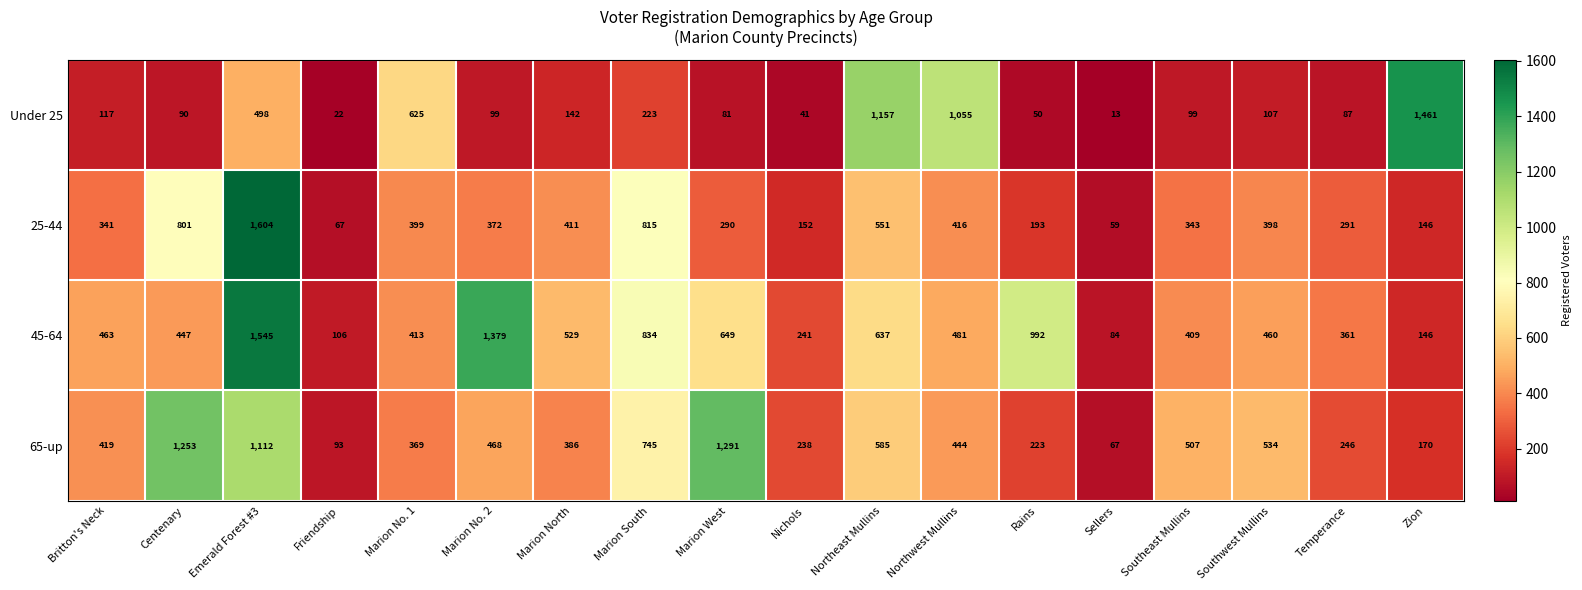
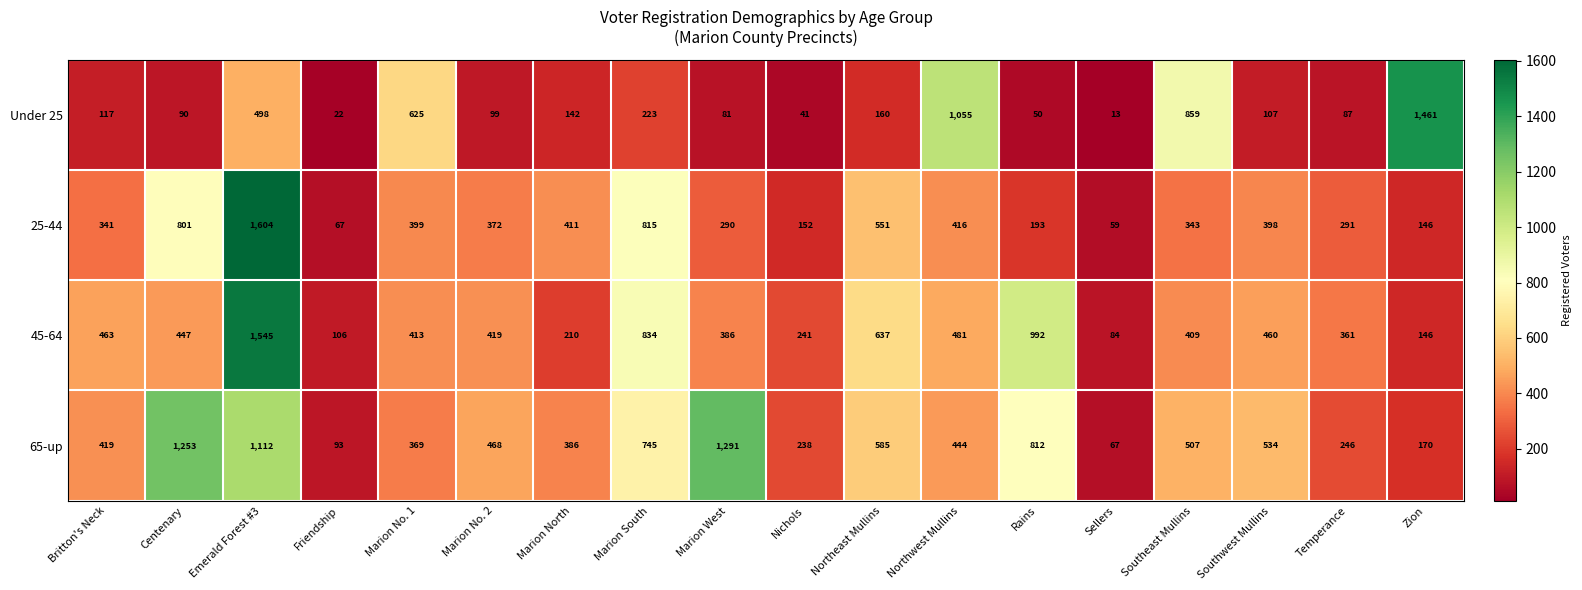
Under 25, Northeast Mullins: 1,157 -> 160
Under 25, Southeast Mullins: 99 -> 859
45-64, Marion No. 2: 1,379 -> 419
45-64, Marion North: 529 -> 210
45-64, Marion West: 649 -> 386
65-up, Rains: 223 -> 812
